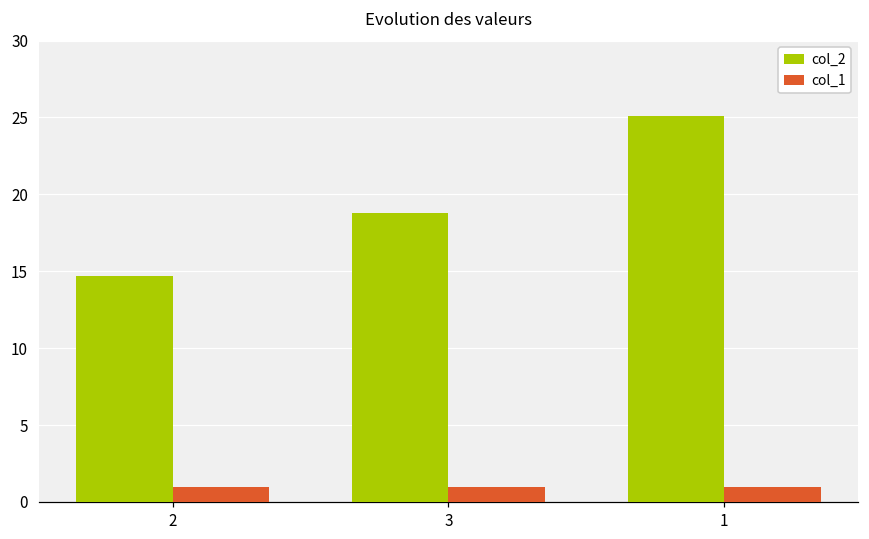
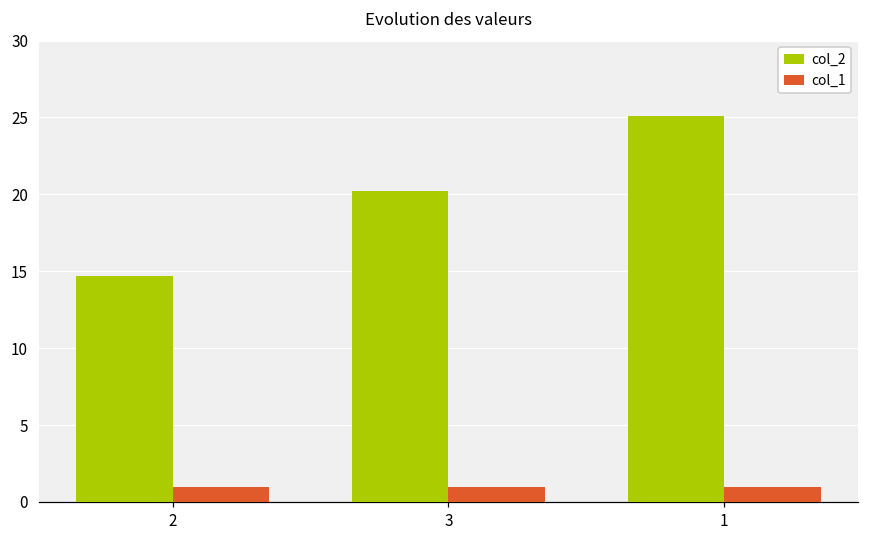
col_2, 3: 18.8 -> 20.2
